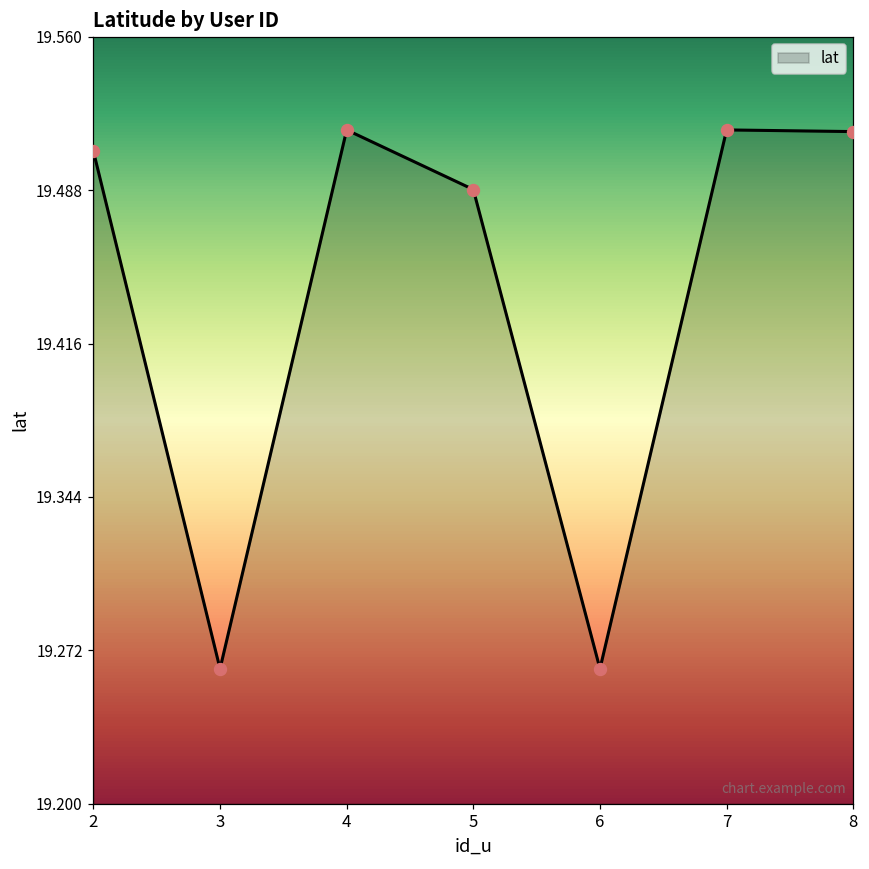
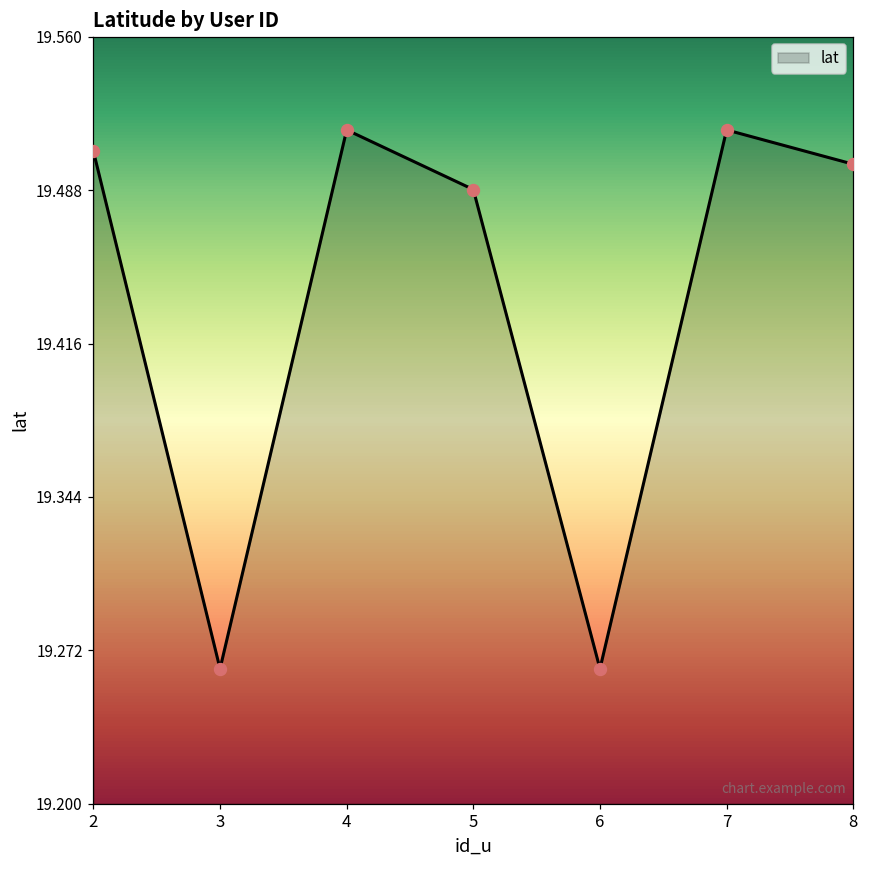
8: 19.515 -> 19.500
